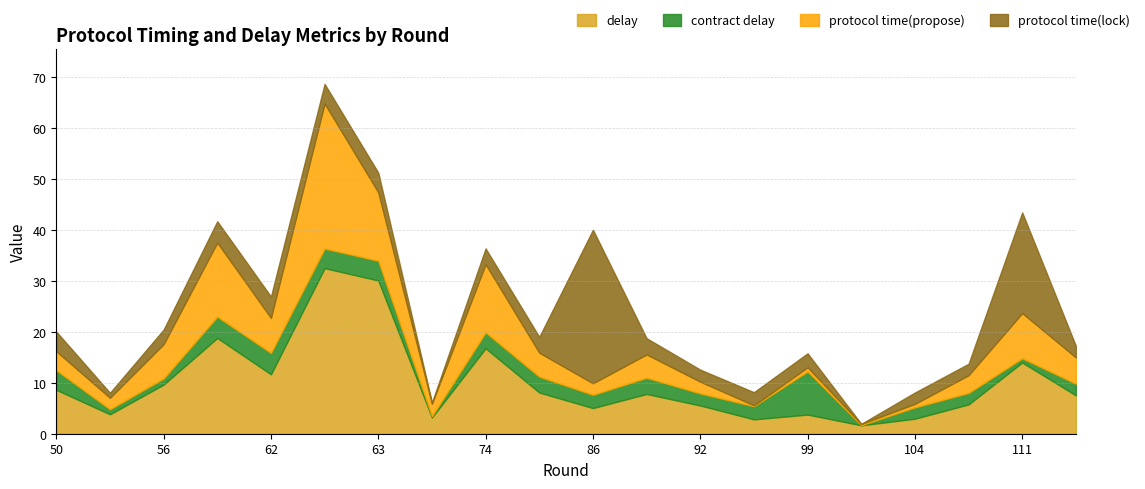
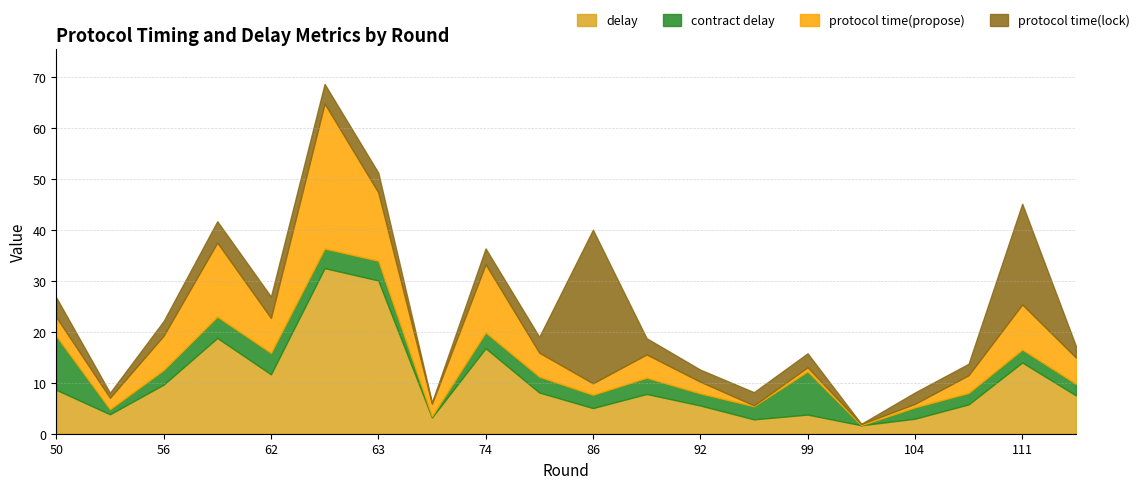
contract delay, 50: 4 -> 11
contract delay, 56: 1 -> 3
contract delay, 111: 1 -> 3
